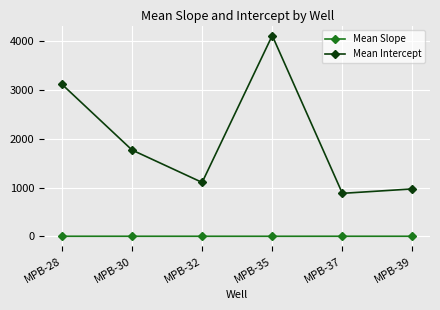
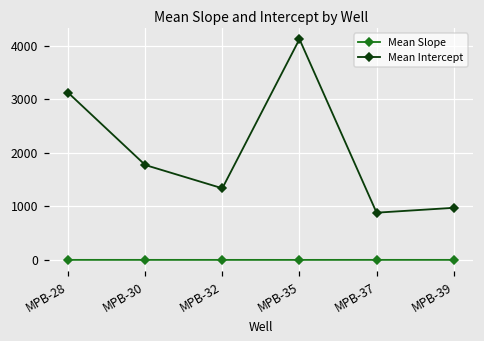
Mean Intercept, MPB-32: 1100 -> 1300
